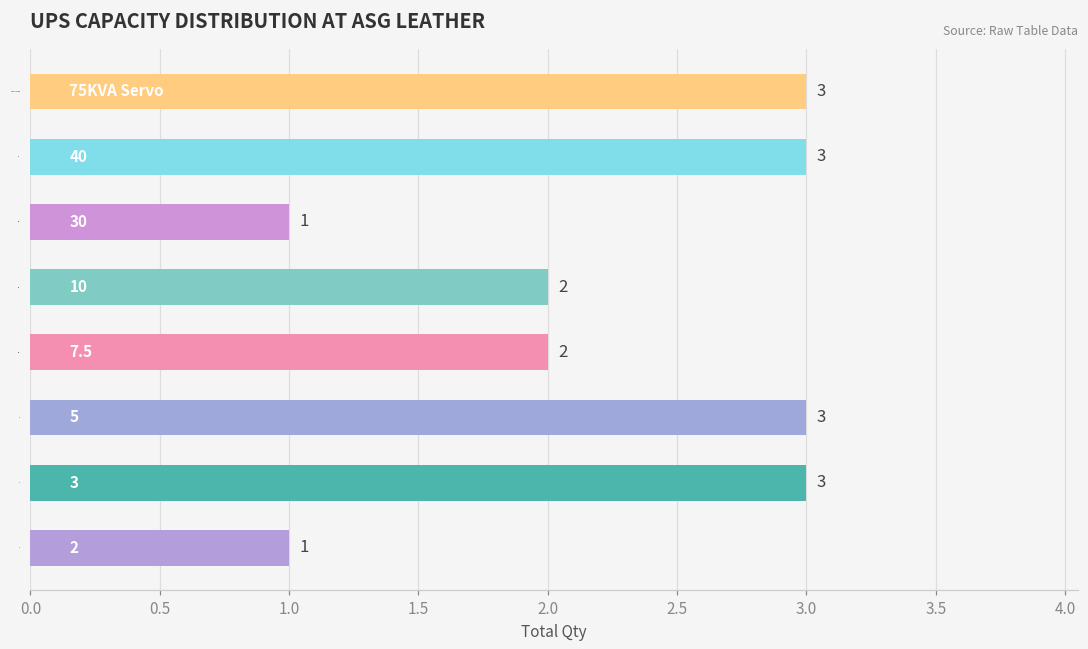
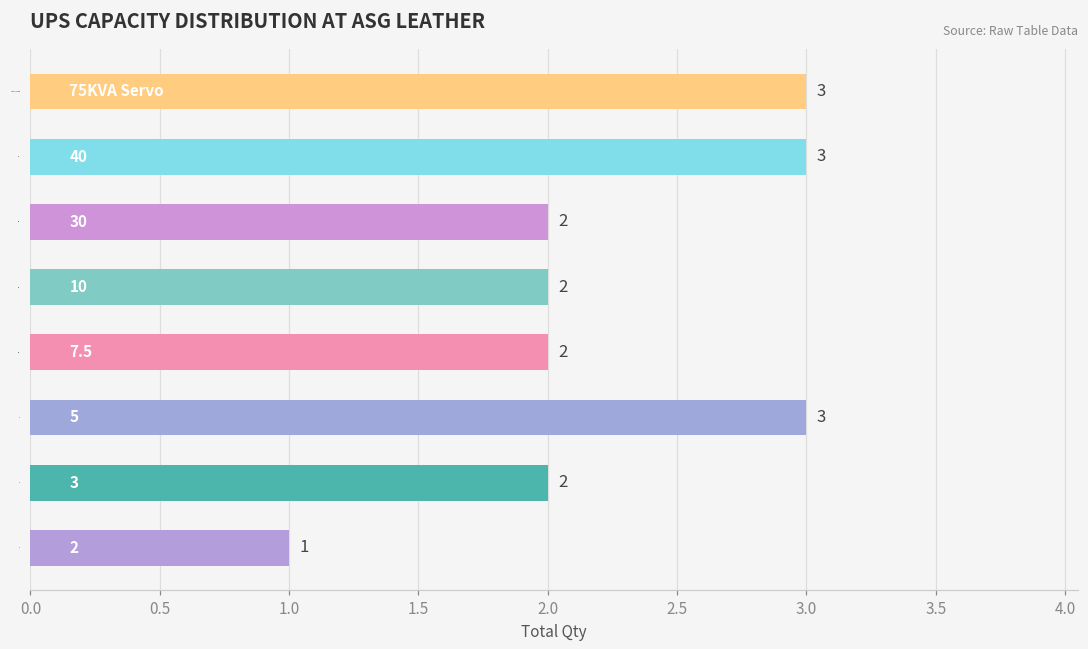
30: 1 -> 2
3: 3 -> 2
